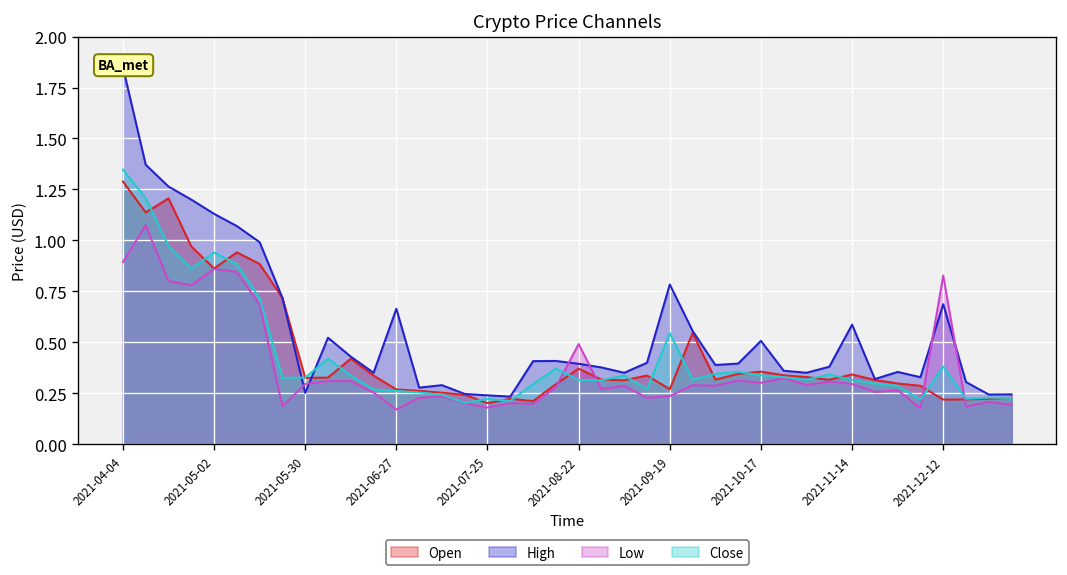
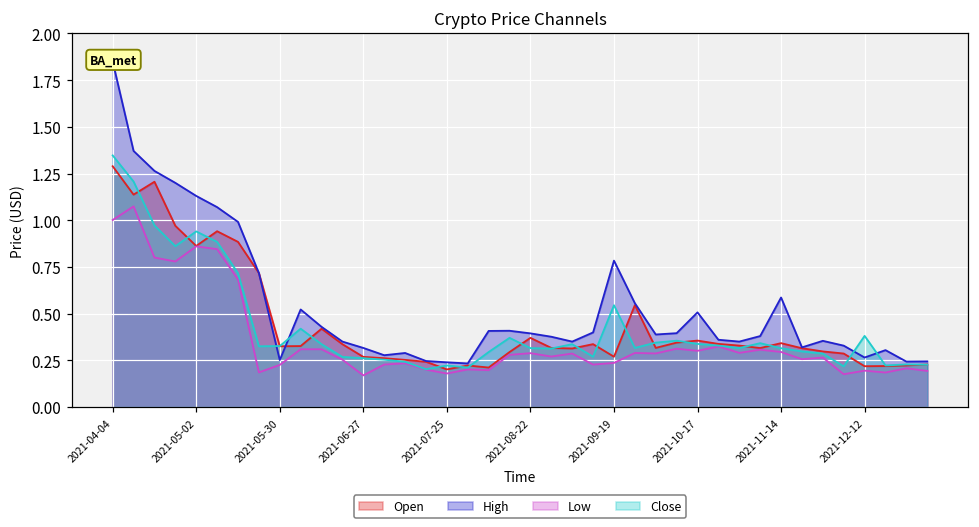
Low, 2021-04-04: 0.89 -> 1.00
Low, 2021-05-30: 0.30 -> 0.23
High, 2021-06-27: 0.66 -> 0.32
Low, 2021-08-22: 0.49 -> 0.29
High, 2021-12-12: 0.69 -> 0.26
Low, 2021-12-12: 0.83 -> 0.19
